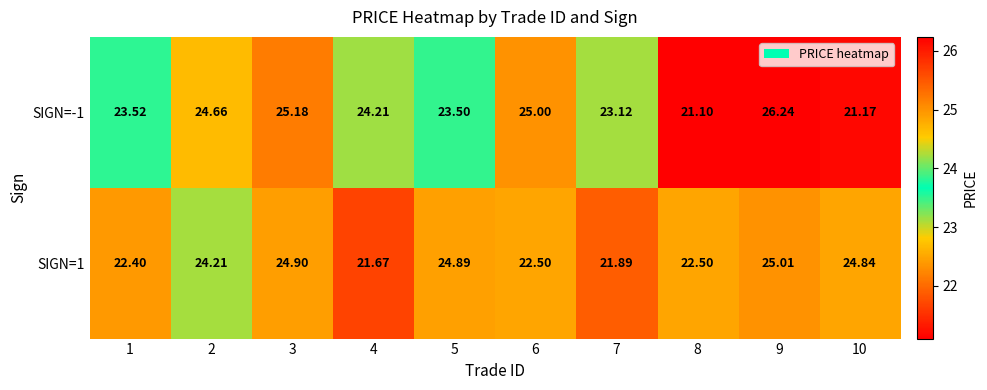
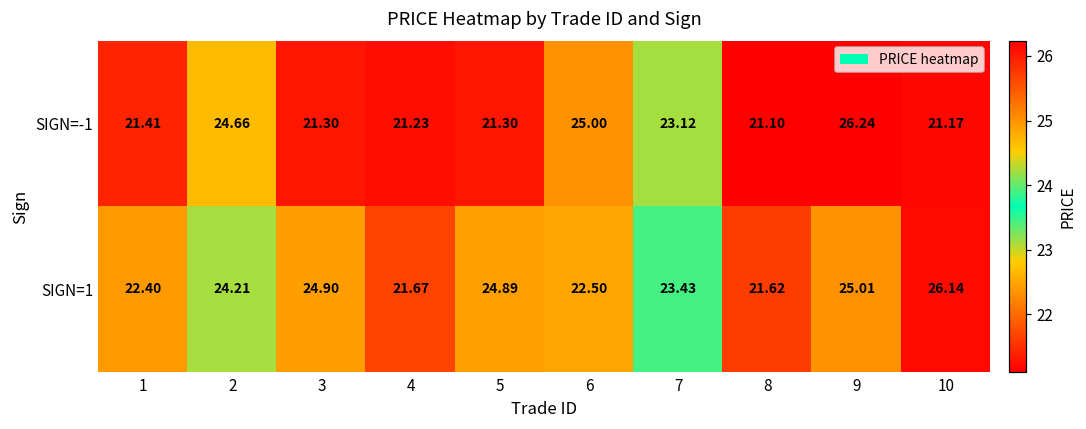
SIGN=-1, 1: 23.52 -> 21.41
SIGN=-1, 3: 25.18 -> 21.30
SIGN=-1, 4: 24.21 -> 21.23
SIGN=-1, 5: 23.50 -> 21.30
SIGN=1, 7: 21.89 -> 23.43
SIGN=1, 8: 22.50 -> 21.62
SIGN=1, 10: 24.84 -> 26.14
